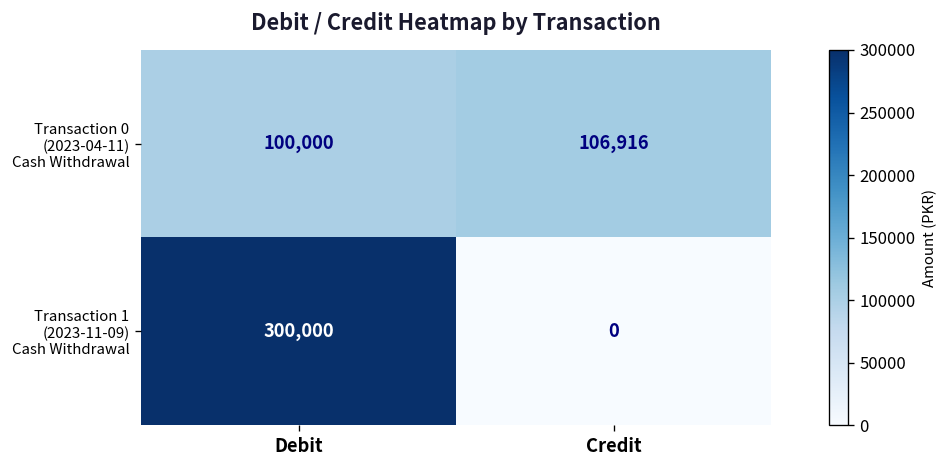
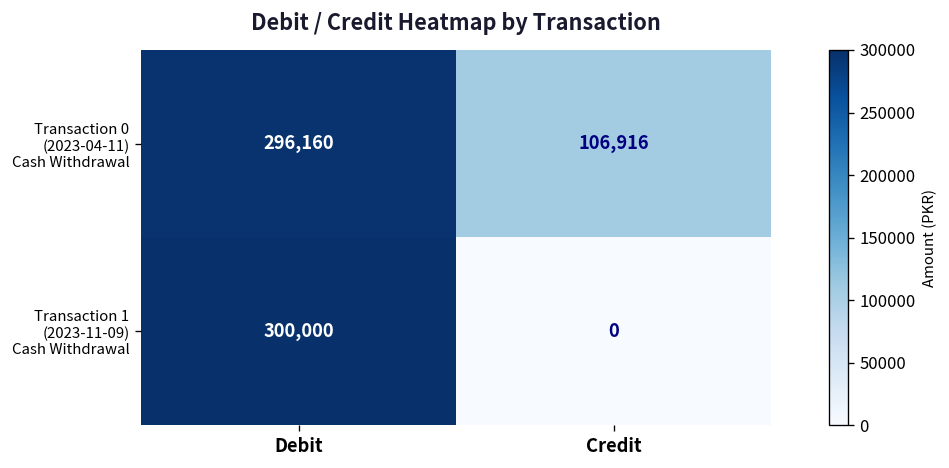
Transaction 0 (2023-04-11) Cash Withdrawal, Debit: 100,000 -> 296,160
